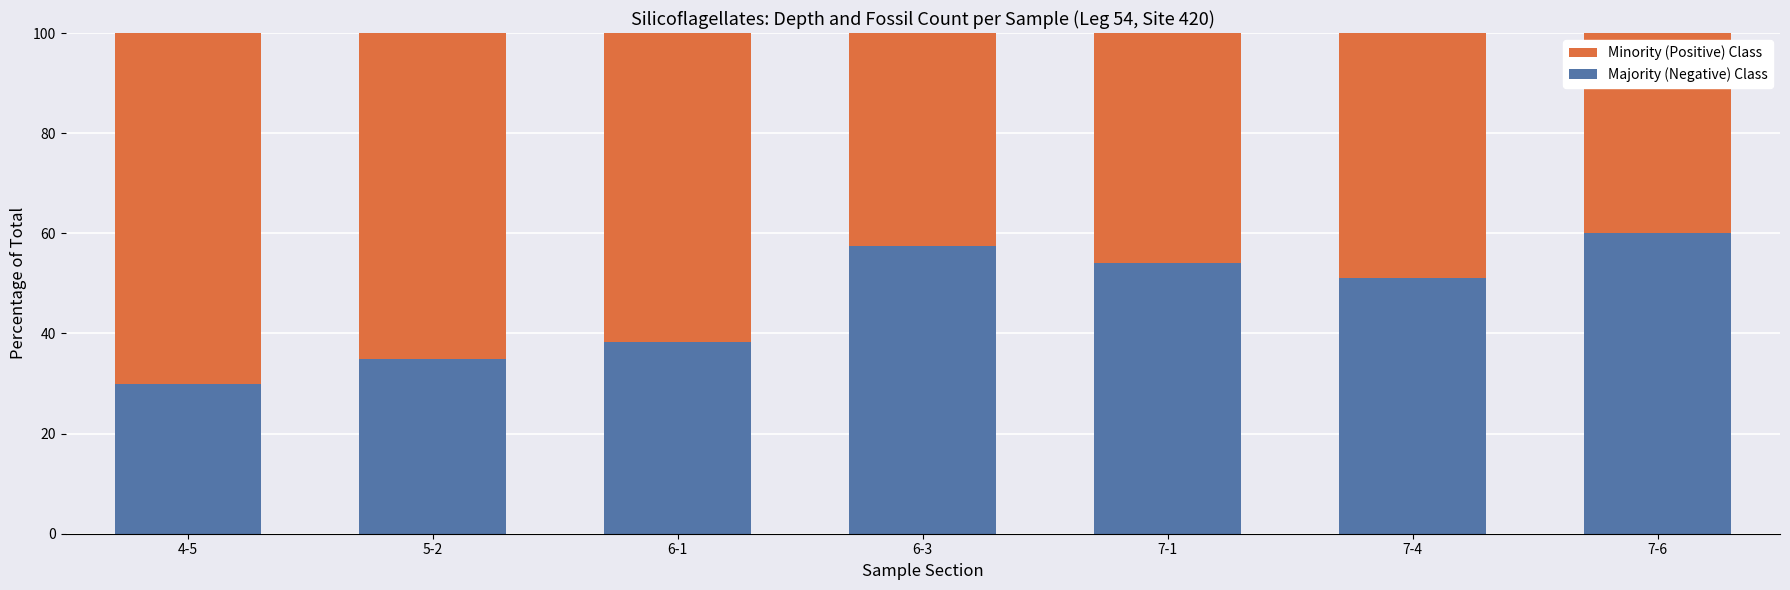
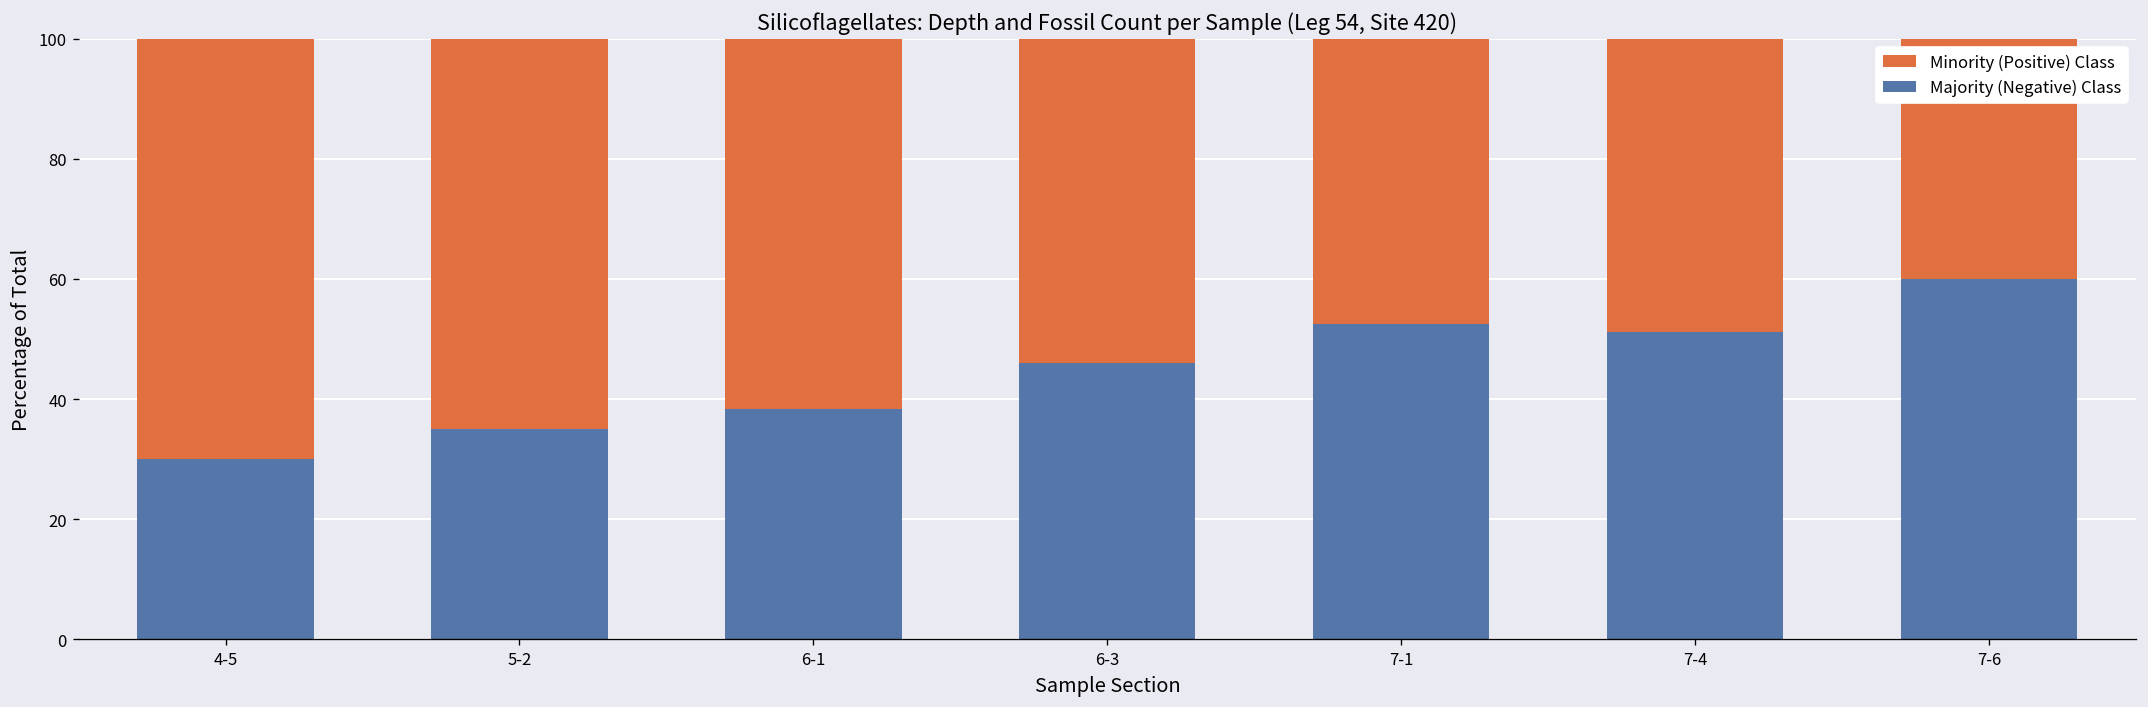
Majority (Negative) Class, 6-3: 57 -> 46
Majority (Negative) Class, 7-1: 54 -> 53
